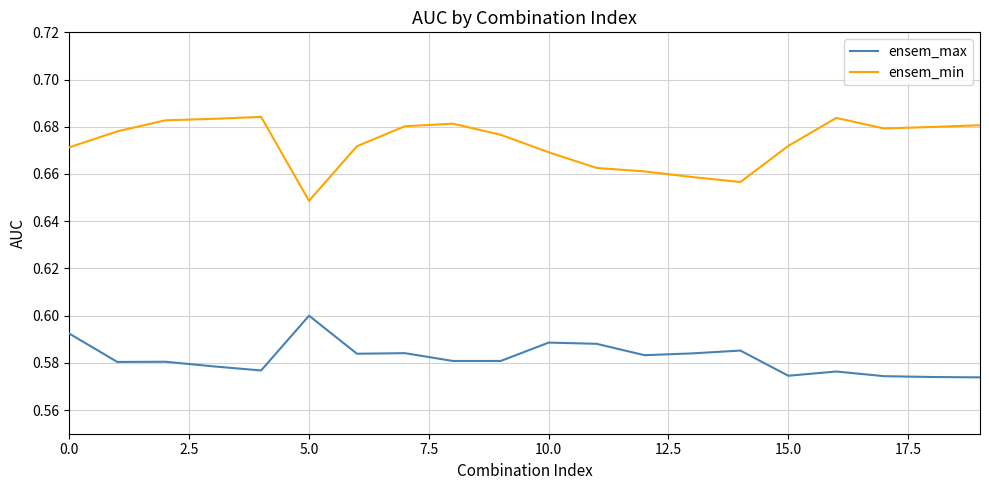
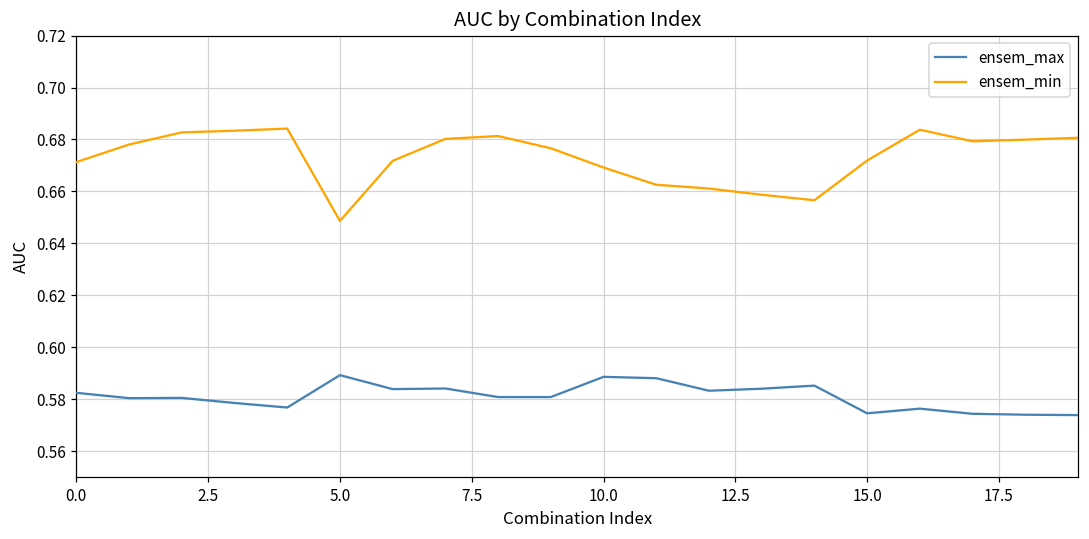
ensem_max, 0.0: 0.592 -> 0.582
ensem_max, 5.0: 0.600 -> 0.589
